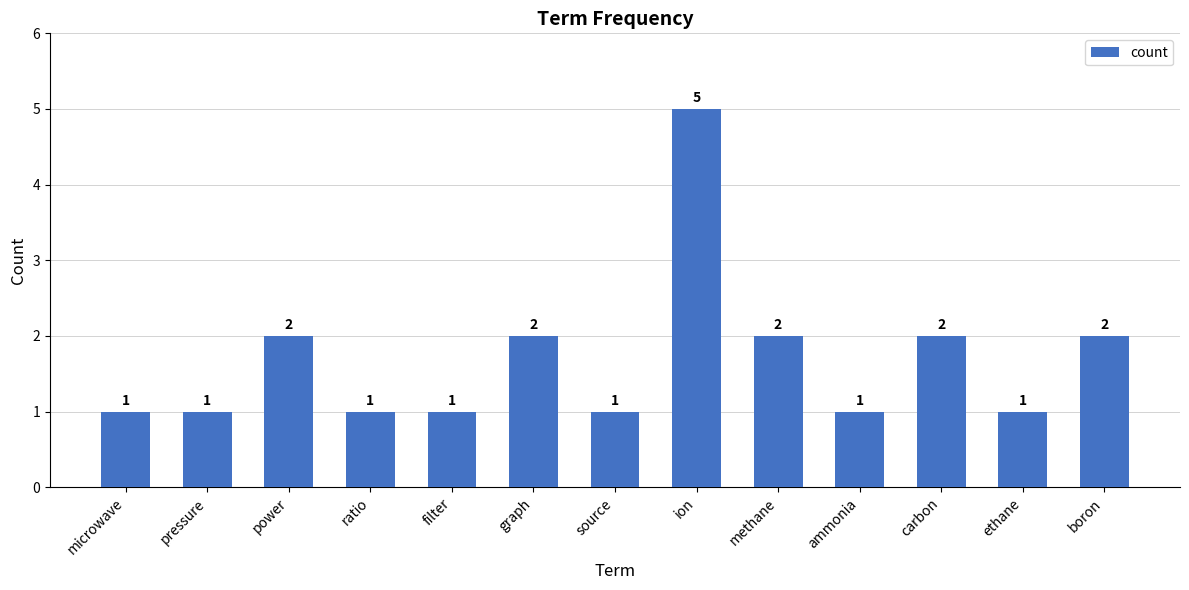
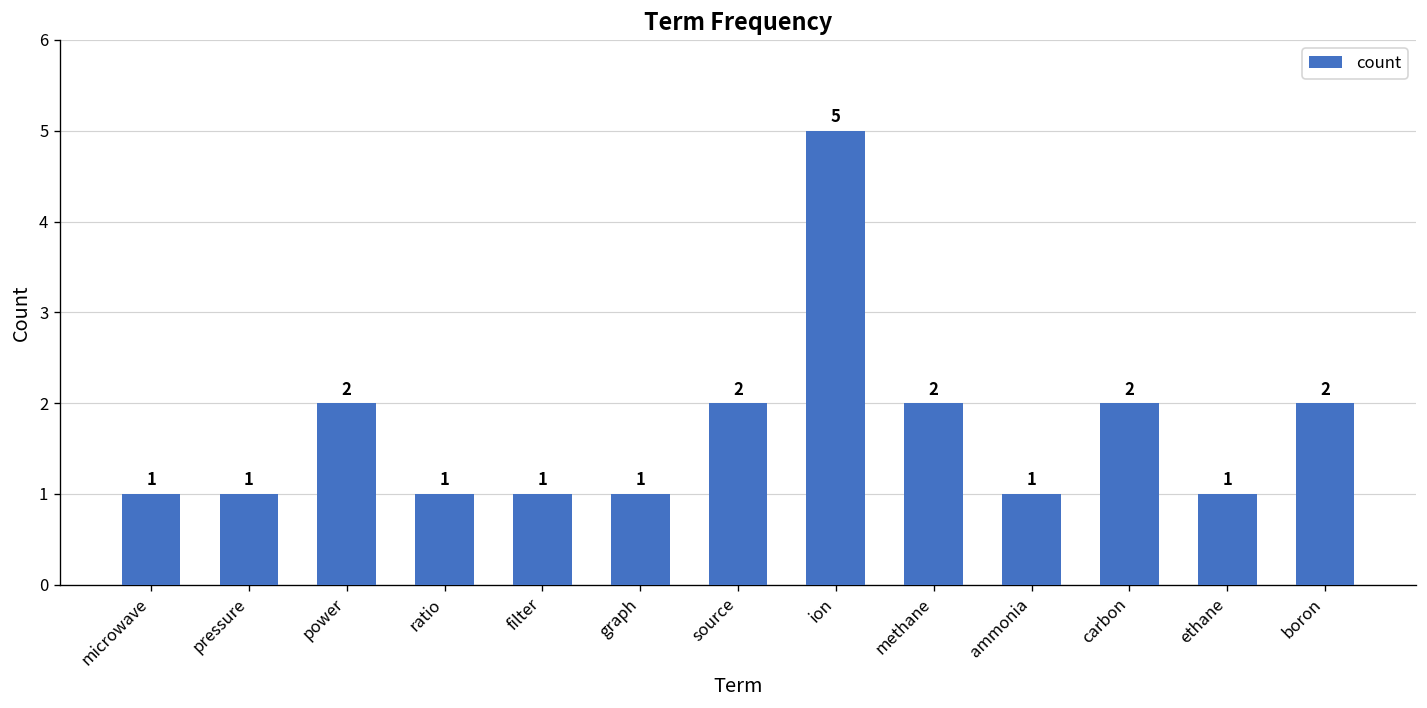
graph: 2 -> 1
source: 1 -> 2
